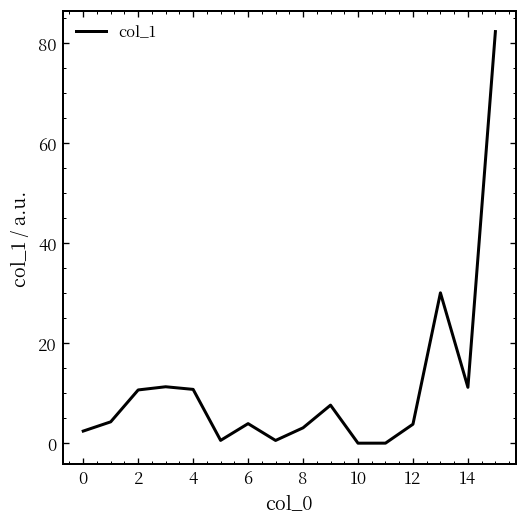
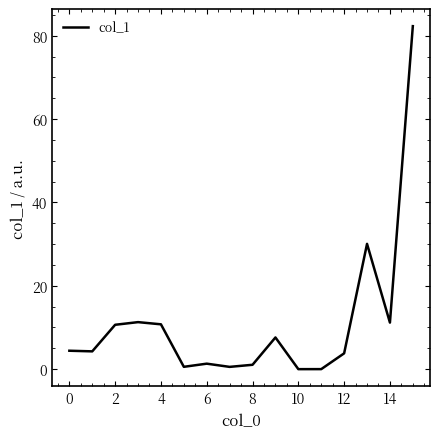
0: 2 -> 4
6: 4 -> 1
8: 3 -> 1
